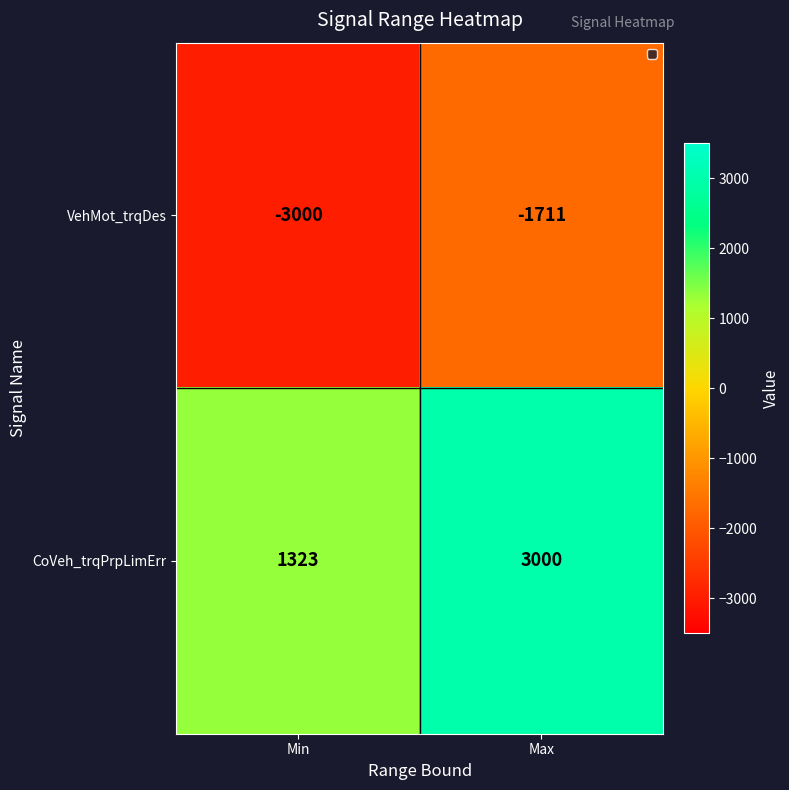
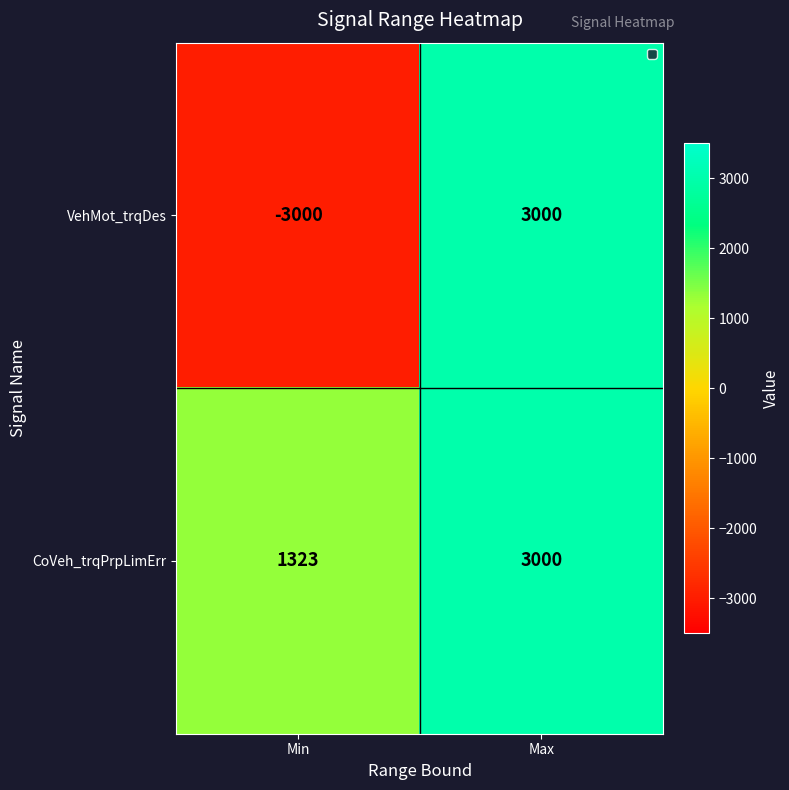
VehMot_trqDes, Max: -1711 -> 3000
